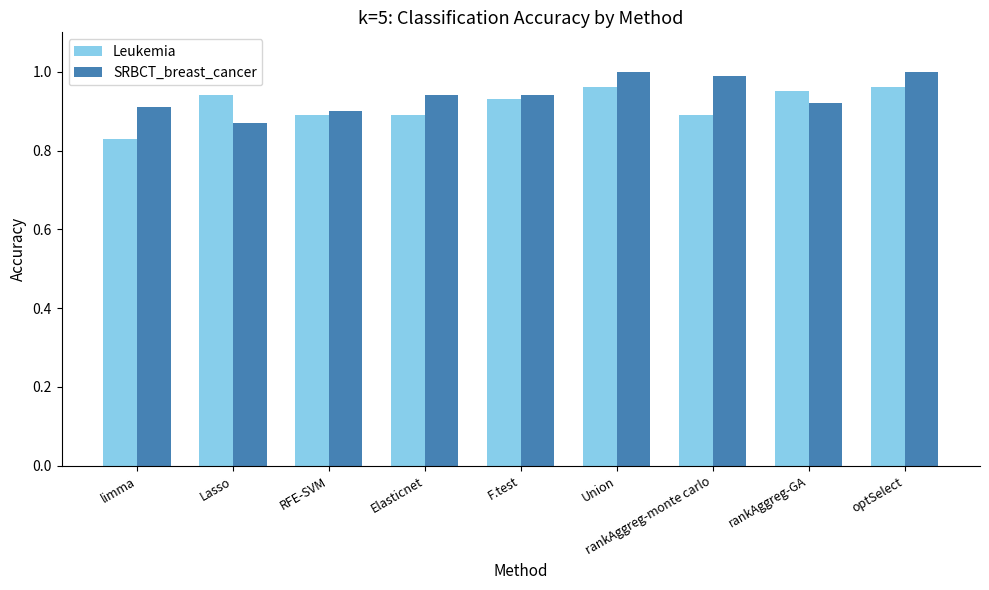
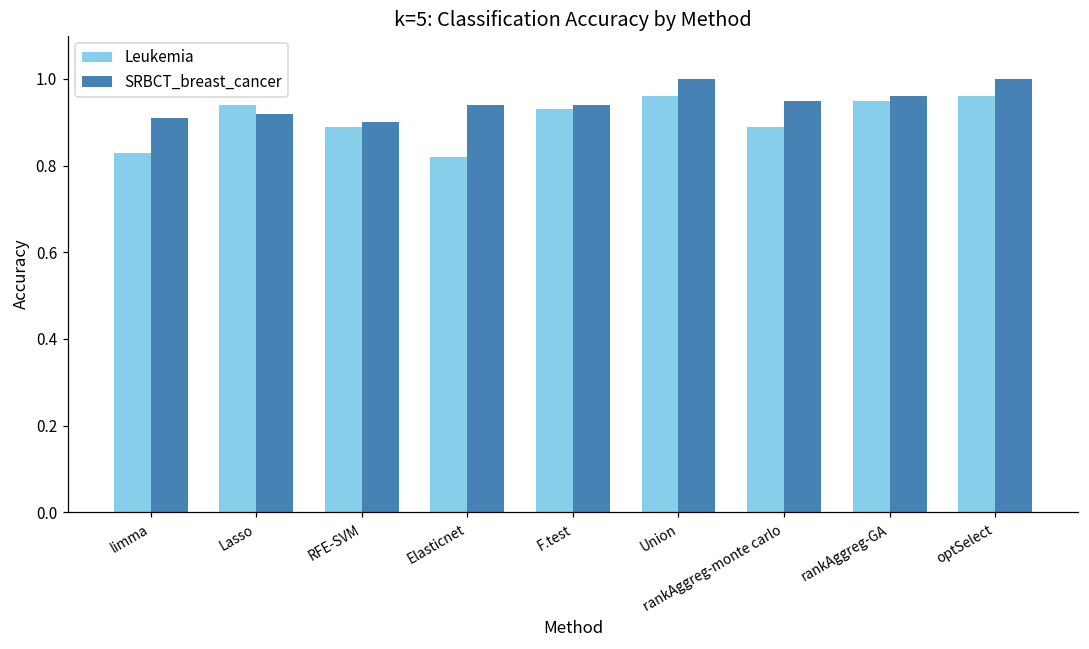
SRBCT_breast_cancer, Lasso: 0.87 -> 0.92
Leukemia, Elasticnet: 0.89 -> 0.82
SRBCT_breast_cancer, rankAggreg-monte carlo: 0.99 -> 0.95
SRBCT_breast_cancer, rankAggreg-GA: 0.92 -> 0.96
